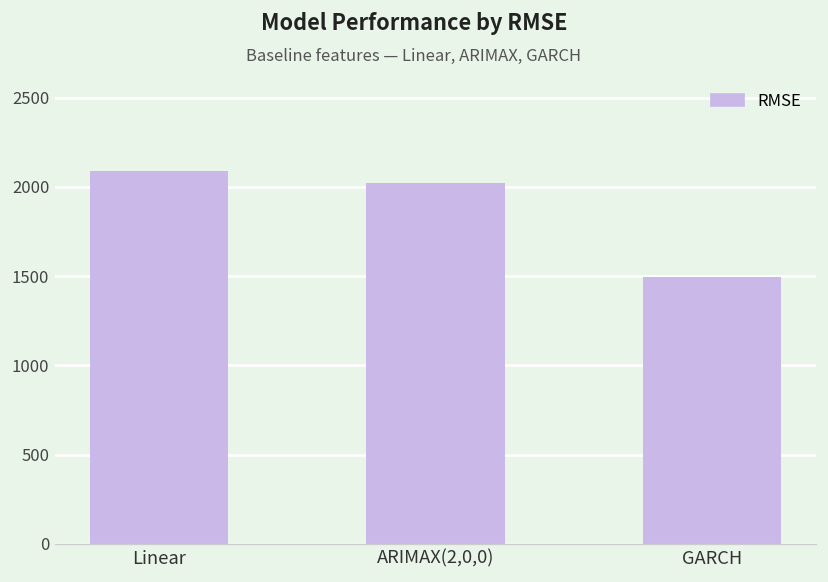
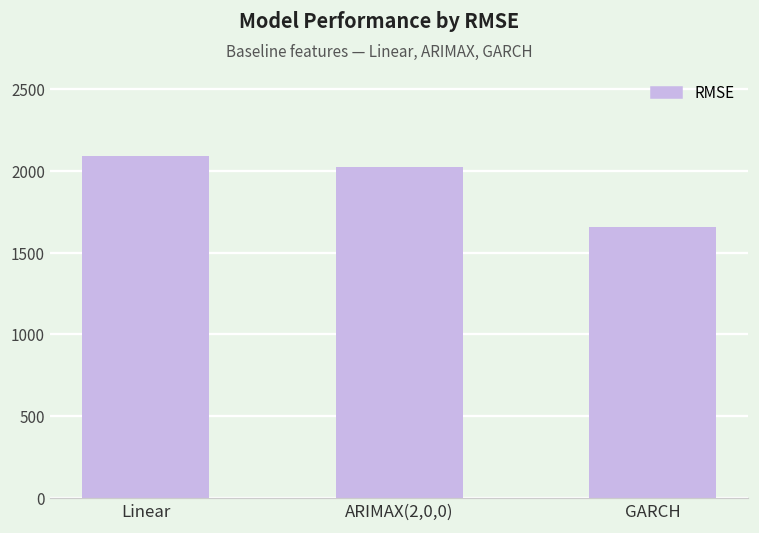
GARCH: 1490 -> 1650
